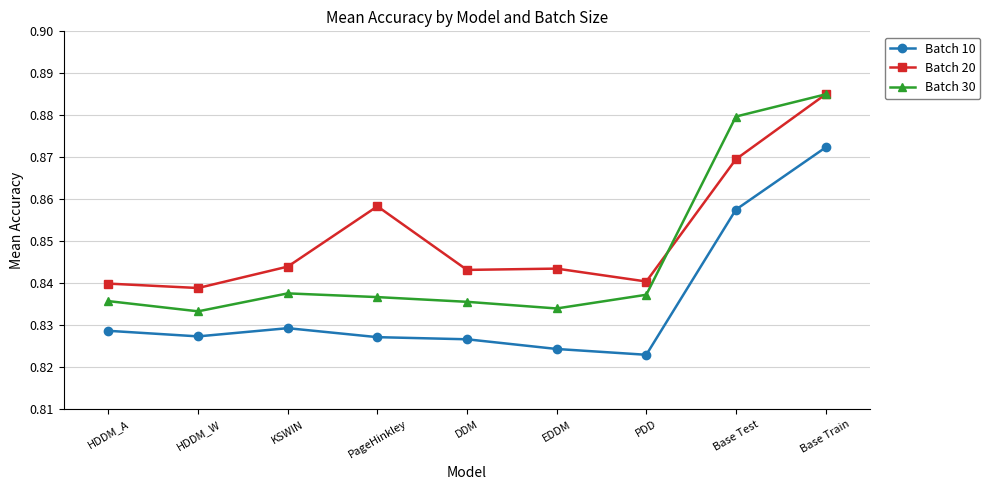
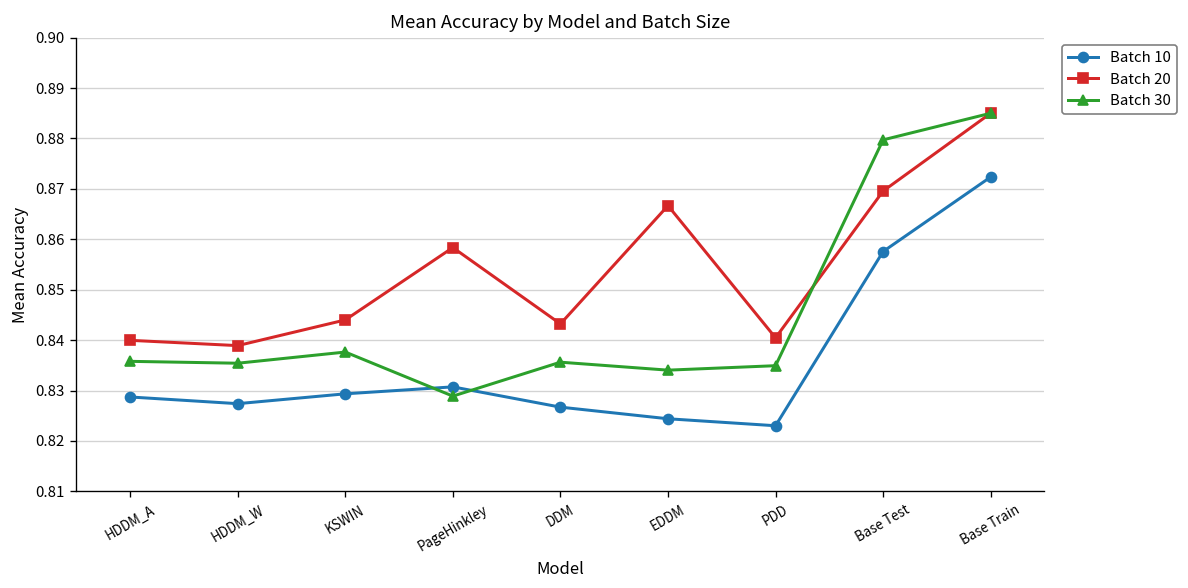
Batch 30, HDDM_W: 0.833 -> 0.835
Batch 10, PageHinkley: 0.827 -> 0.831
Batch 30, PageHinkley: 0.837 -> 0.829
Batch 20, EDDM: 0.844 -> 0.867
Batch 30, PDD: 0.837 -> 0.835
